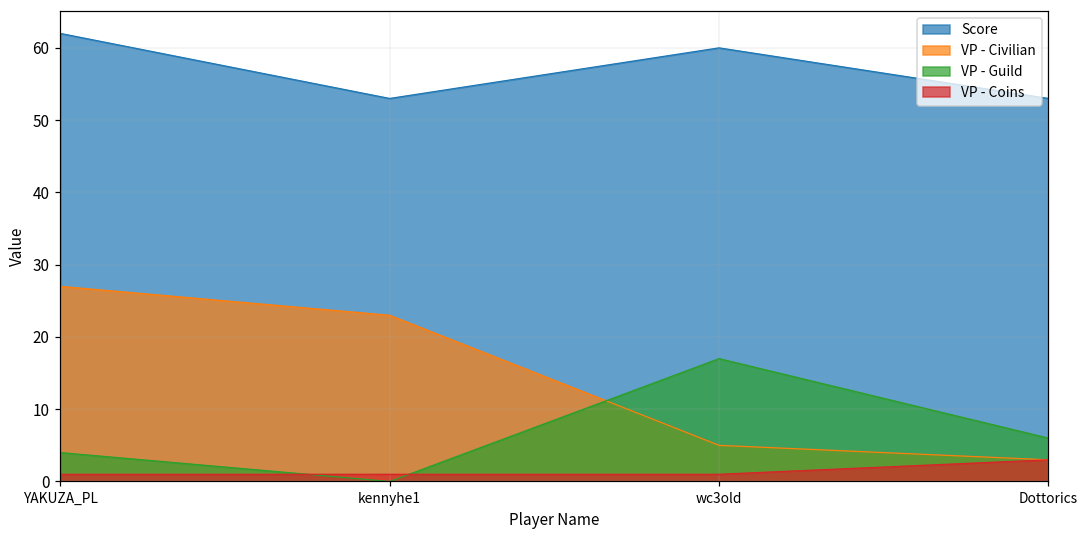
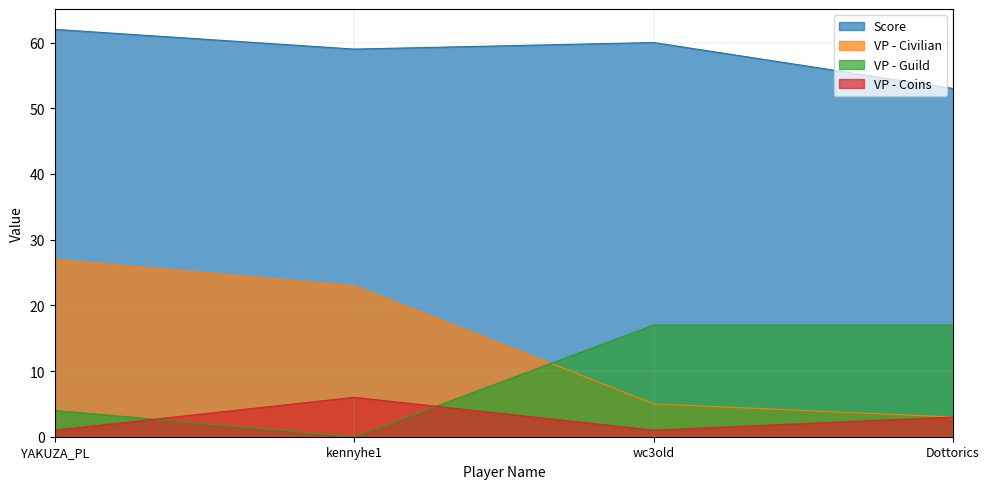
Score, kennyhe1: 53 -> 59
VP - Coins, kennyhe1: 1 -> 6
VP - Guild, Dottorics: 6 -> 17
